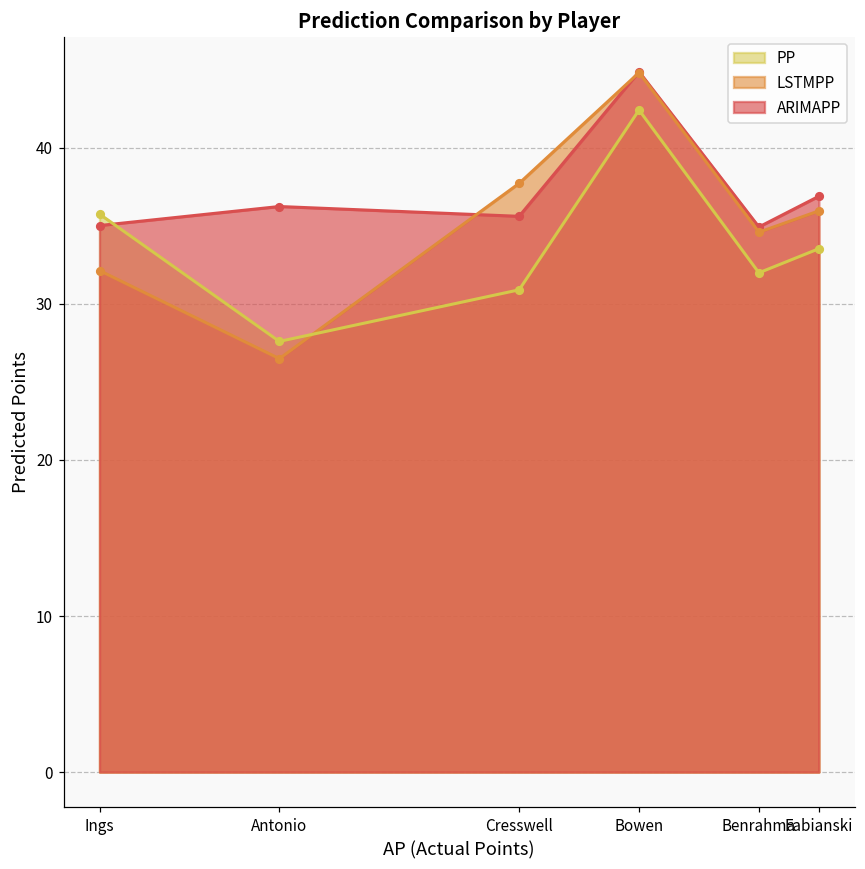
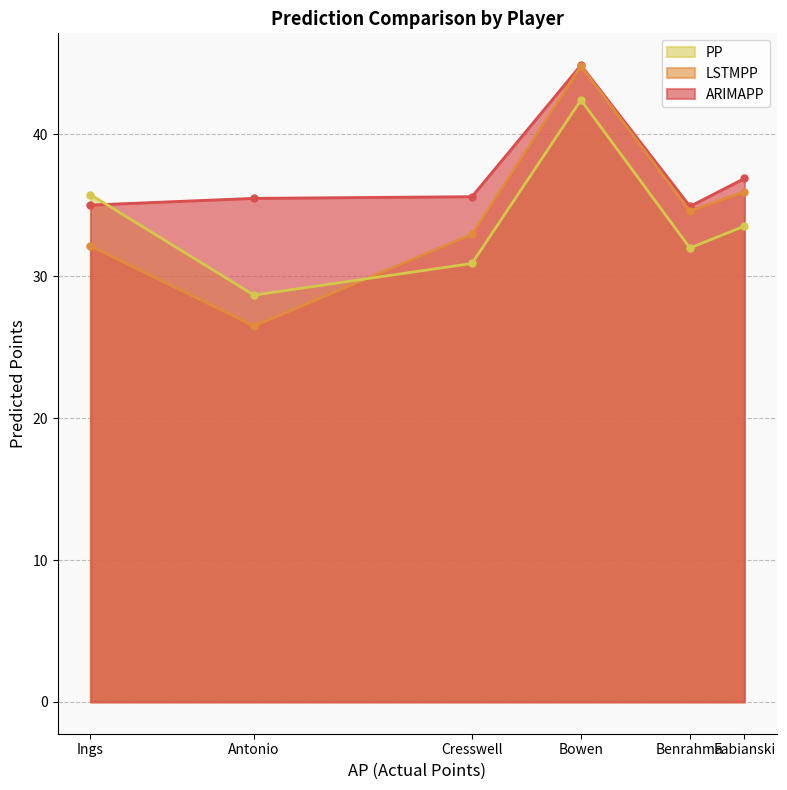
PP, Antonio: 27.6 -> 28.7
ARIMAPP, Antonio: 36.2 -> 35.5
LSTMPP, Cresswell: 37.7 -> 33.0
